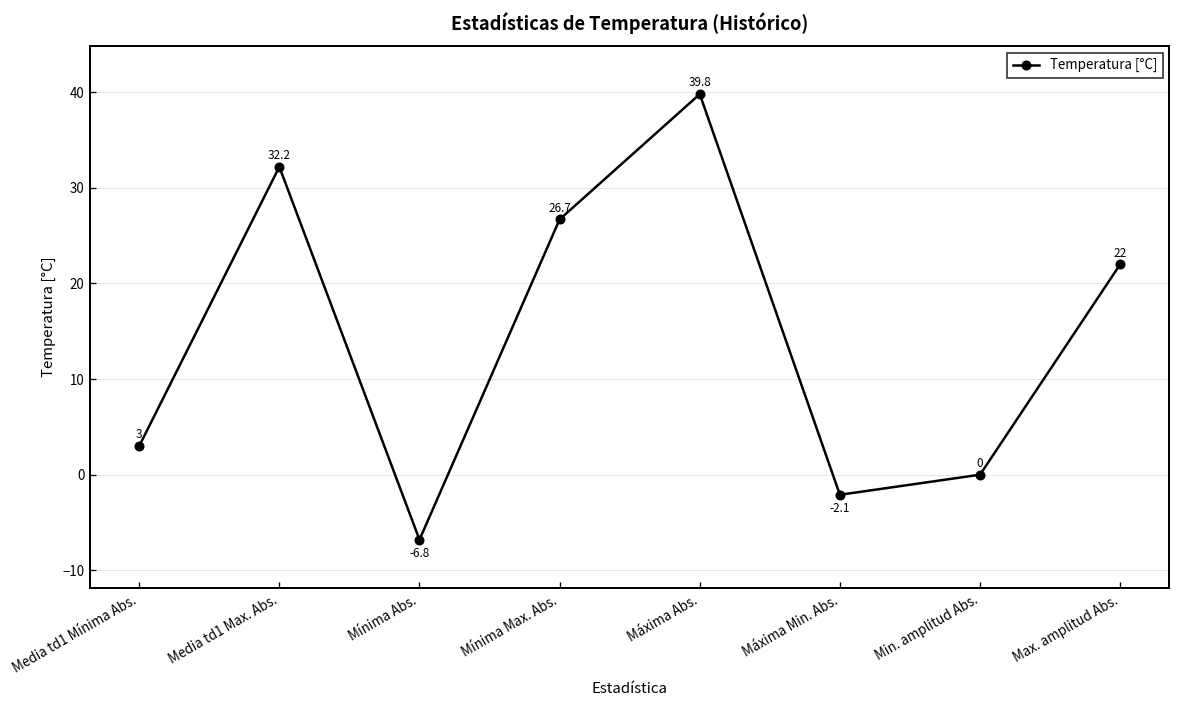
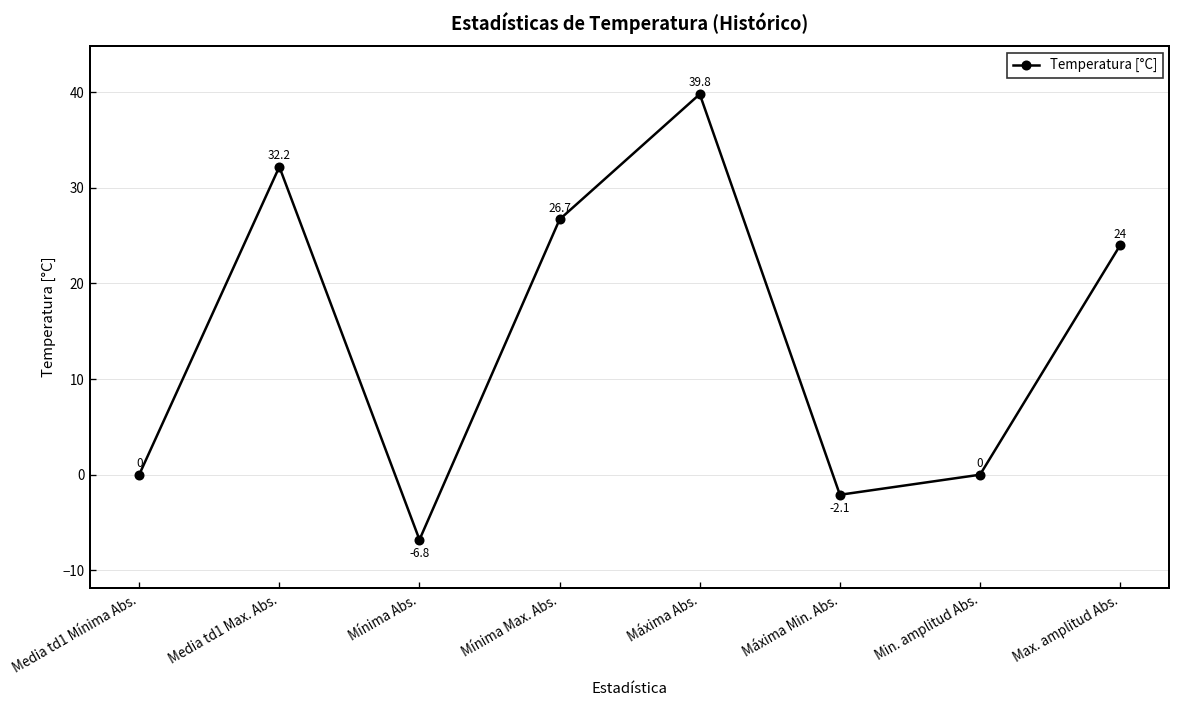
Media td1 Mínima Abs.: 3 -> 0
Max. amplitud Abs.: 22 -> 24
